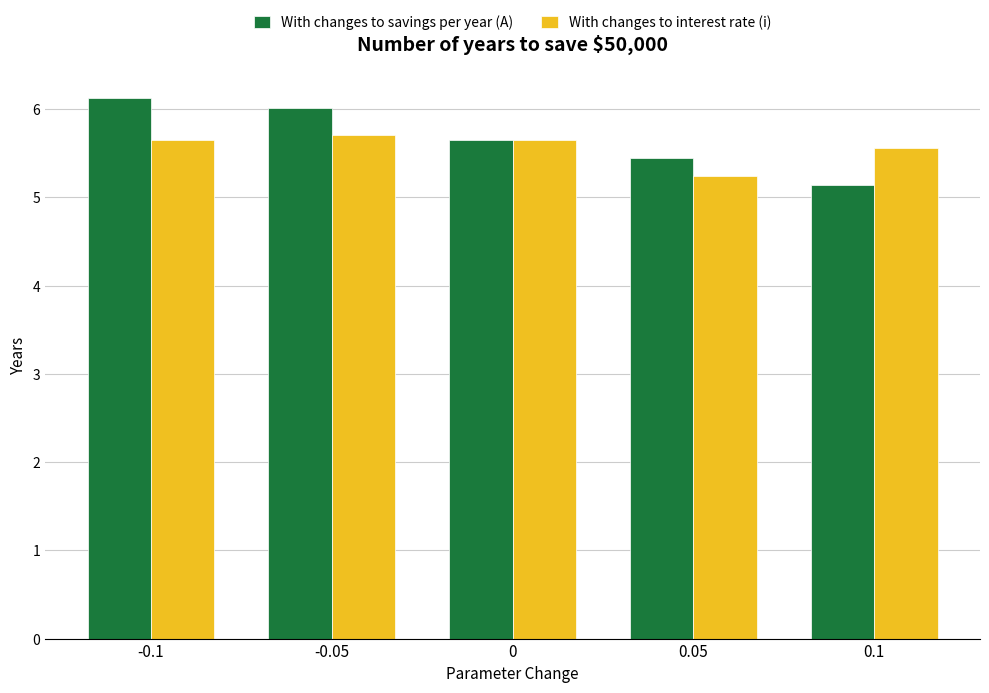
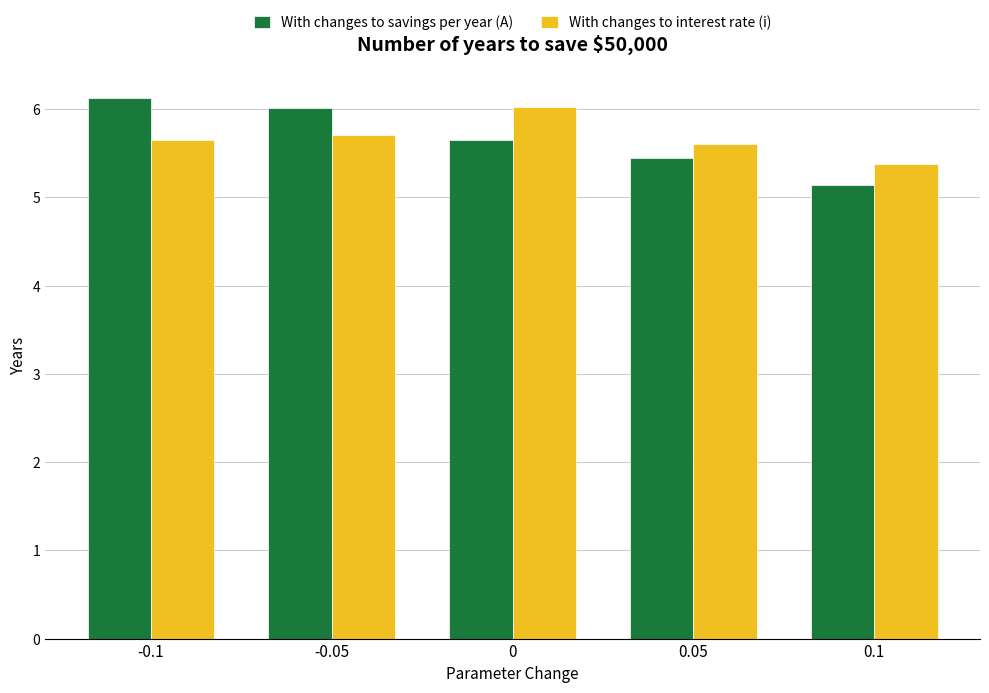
With changes to interest rate (i), 0: 5.7 -> 6.0
With changes to interest rate (i), 0.05: 5.2 -> 5.6
With changes to interest rate (i), 0.1: 5.6 -> 5.4
